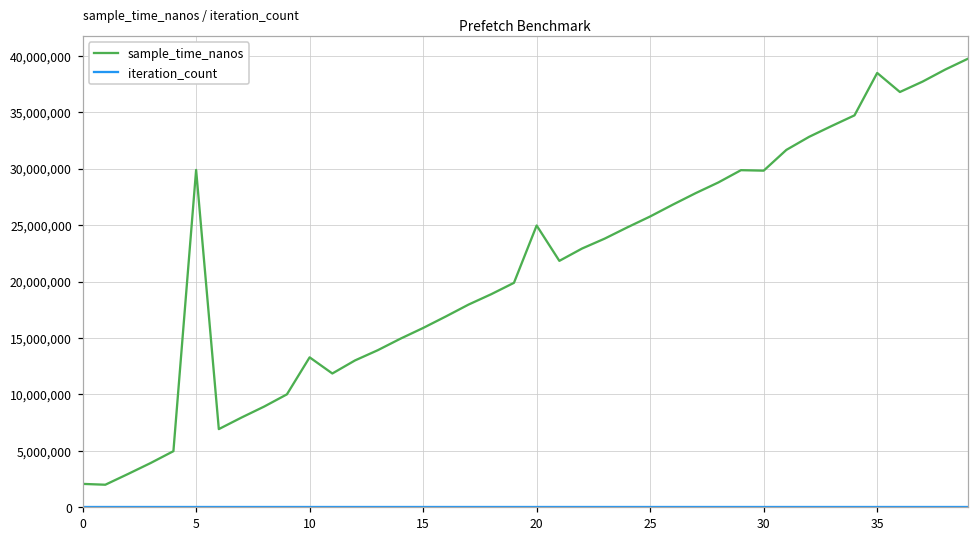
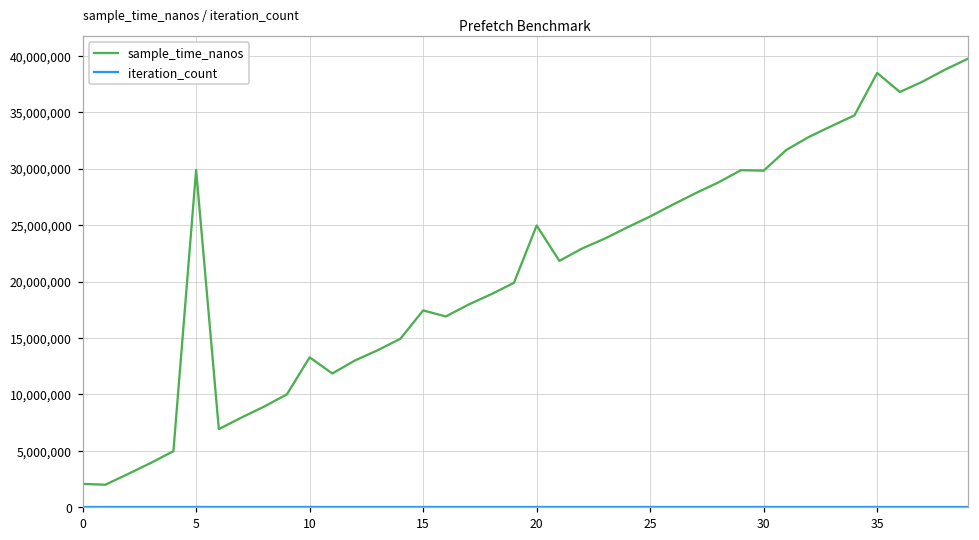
sample_time_nanos, 15: 15,900,000 -> 17,400,000
